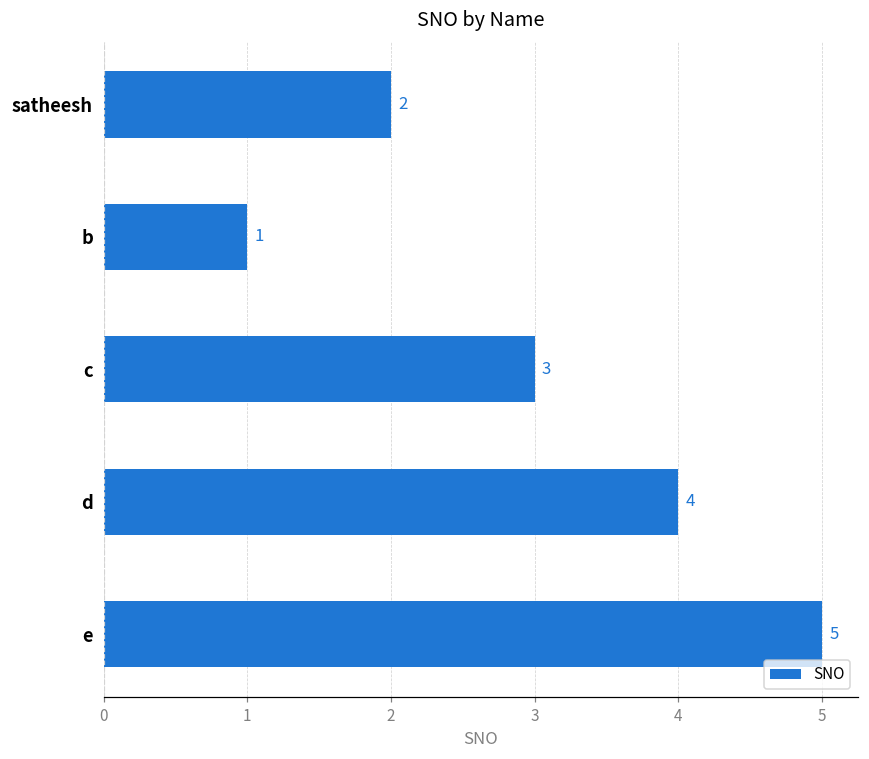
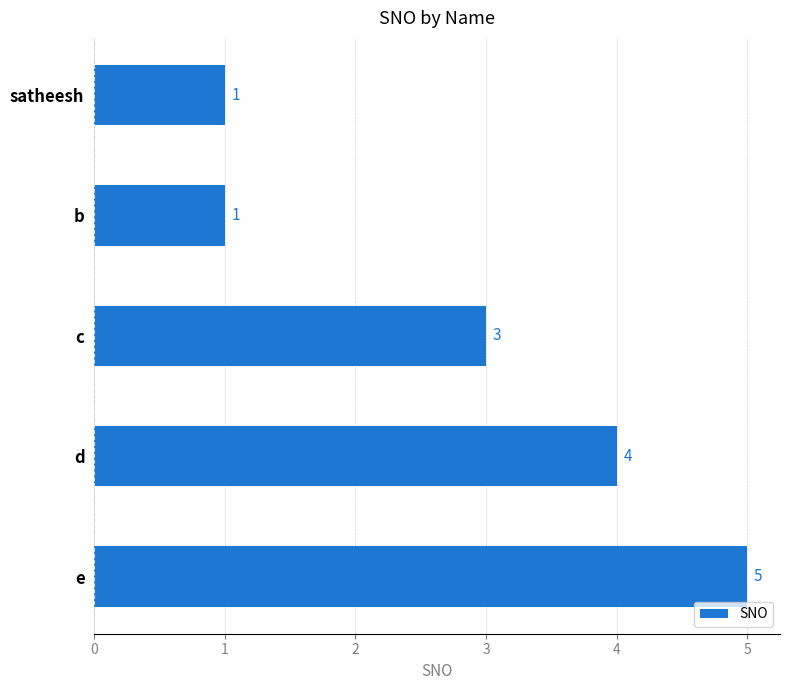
satheesh: 2 -> 1
